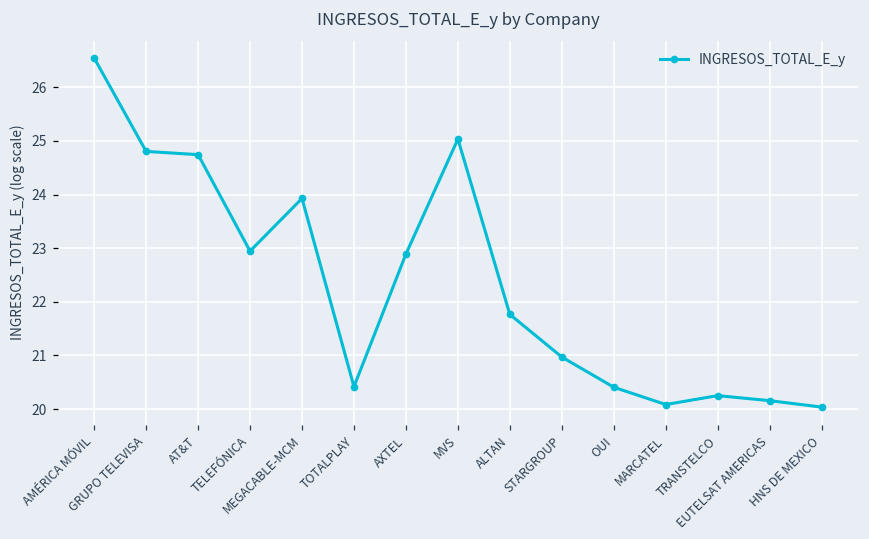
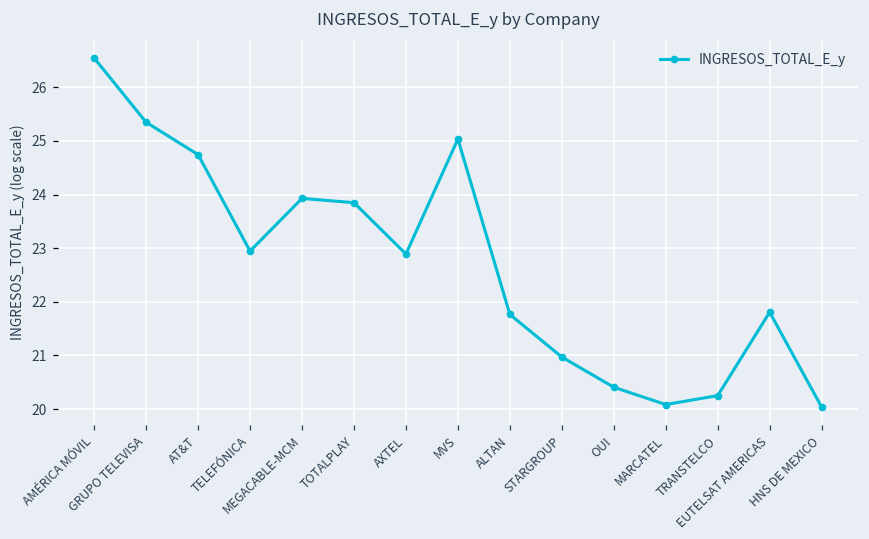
GRUPO TELEVISA: 24.8 -> 25.3
TOTALPLAY: 20.4 -> 23.8
EUTELSAT AMERICAS: 20.2 -> 21.8
